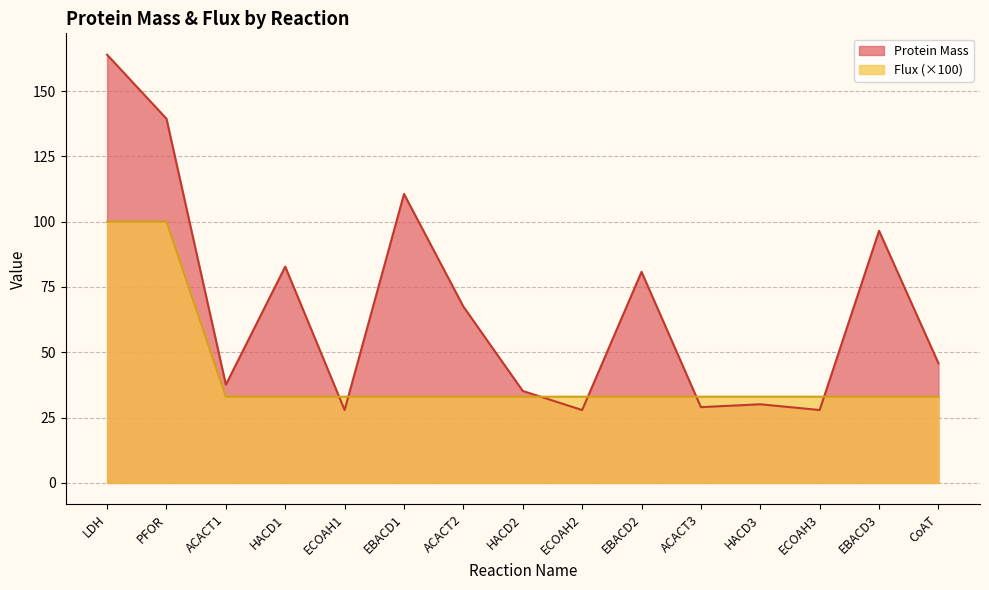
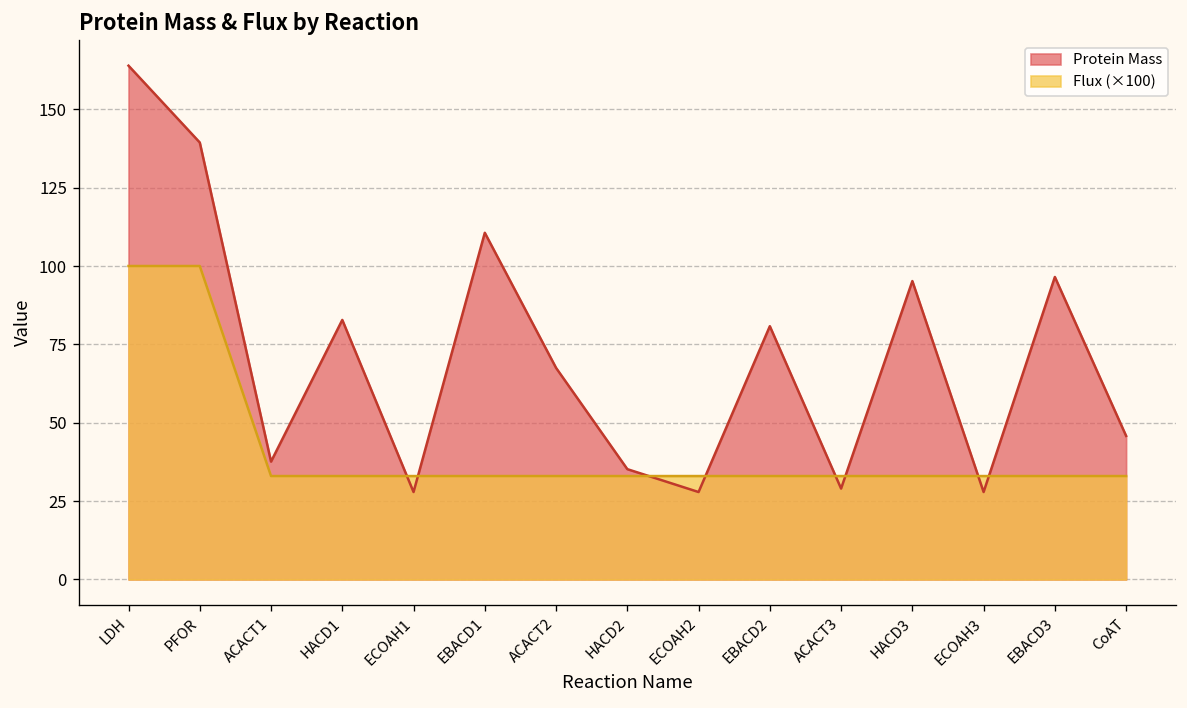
Protein Mass, HACD3: 30 -> 95
